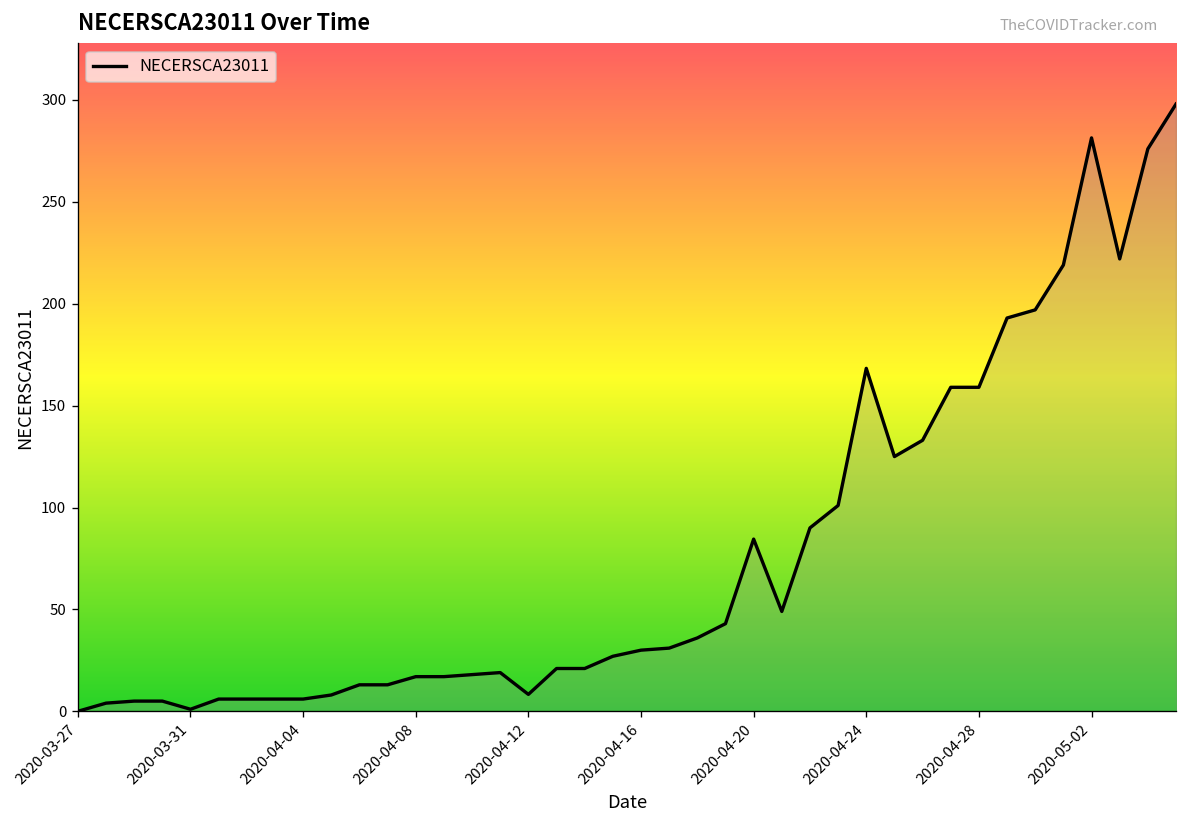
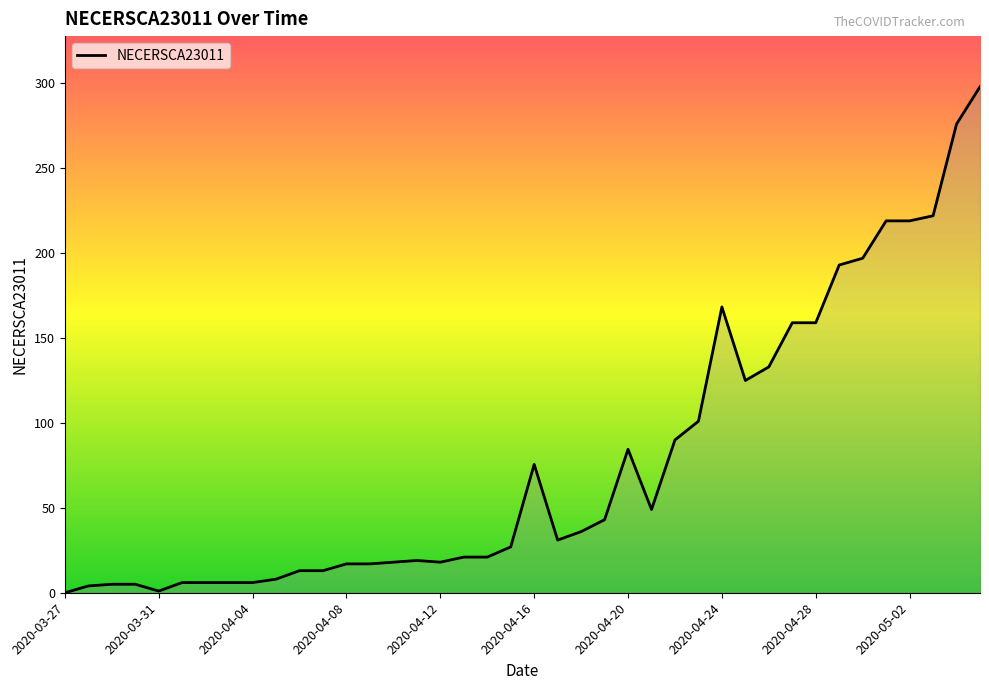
2020-04-12: 8 -> 18
2020-04-16: 30 -> 76
2020-05-02: 281 -> 219
